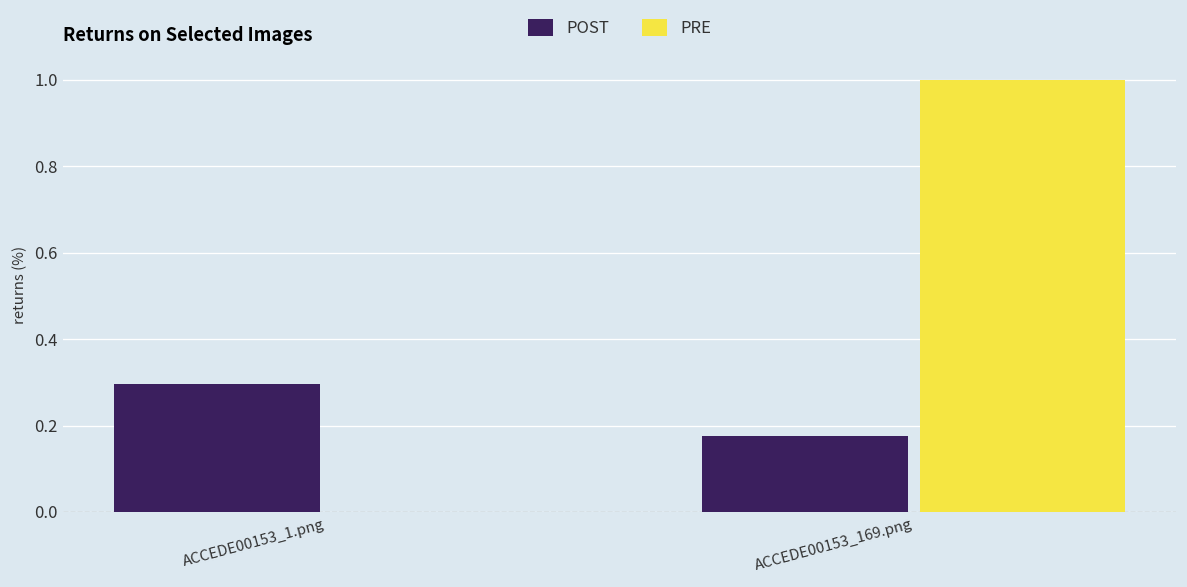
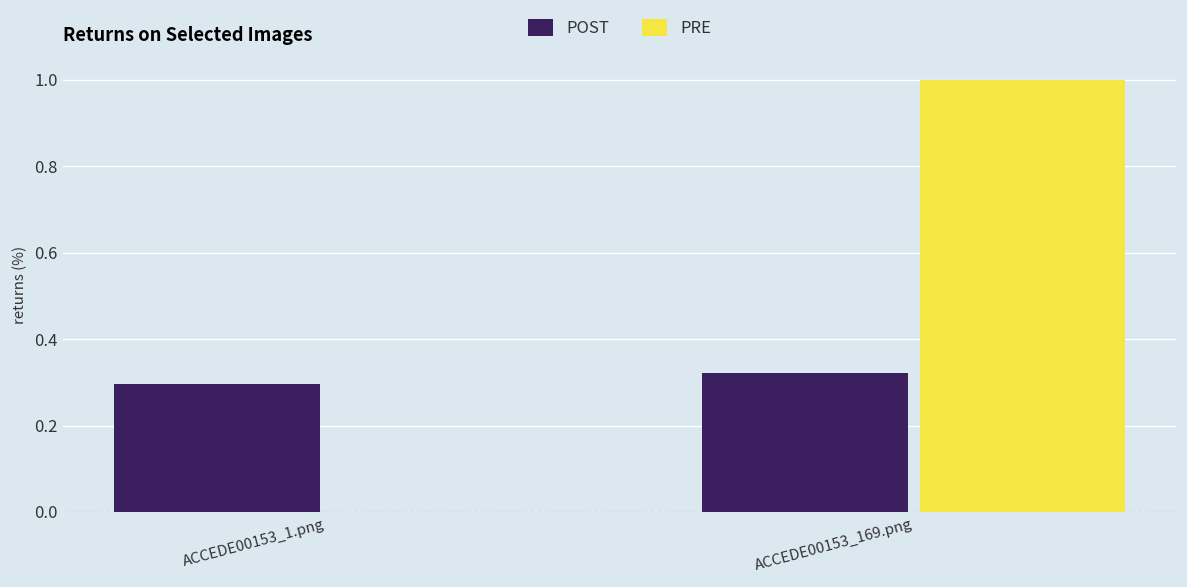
POST, ACCEDE00153_169.png: 0.18 -> 0.32
